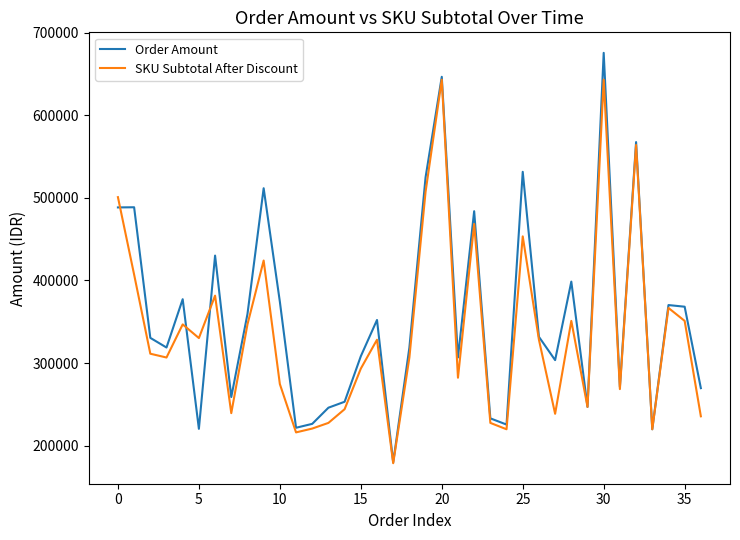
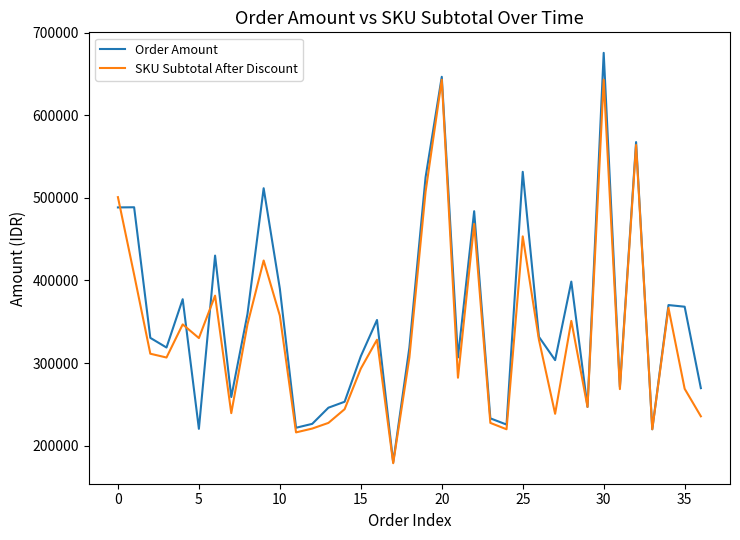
Order Amount, 10: 370000 -> 390000
SKU Subtotal After Discount, 10: 270000 -> 360000
SKU Subtotal After Discount, 35: 350000 -> 270000
